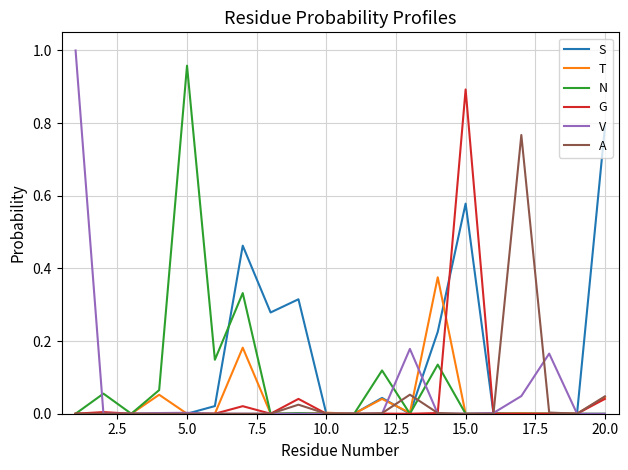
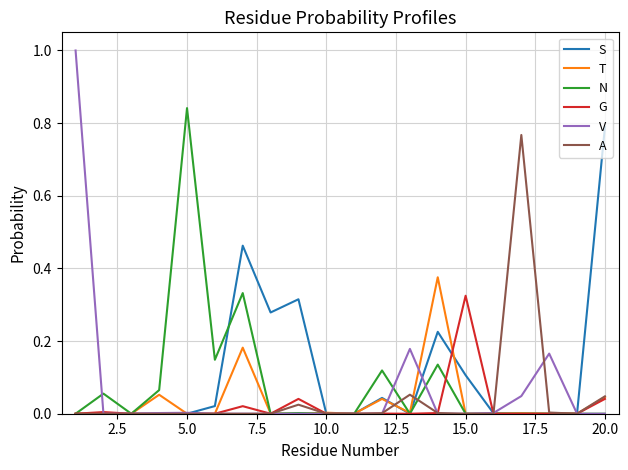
N, 5.0: 0.96 -> 0.84
S, 15.0: 0.58 -> 0.11
G, 15.0: 0.89 -> 0.32
